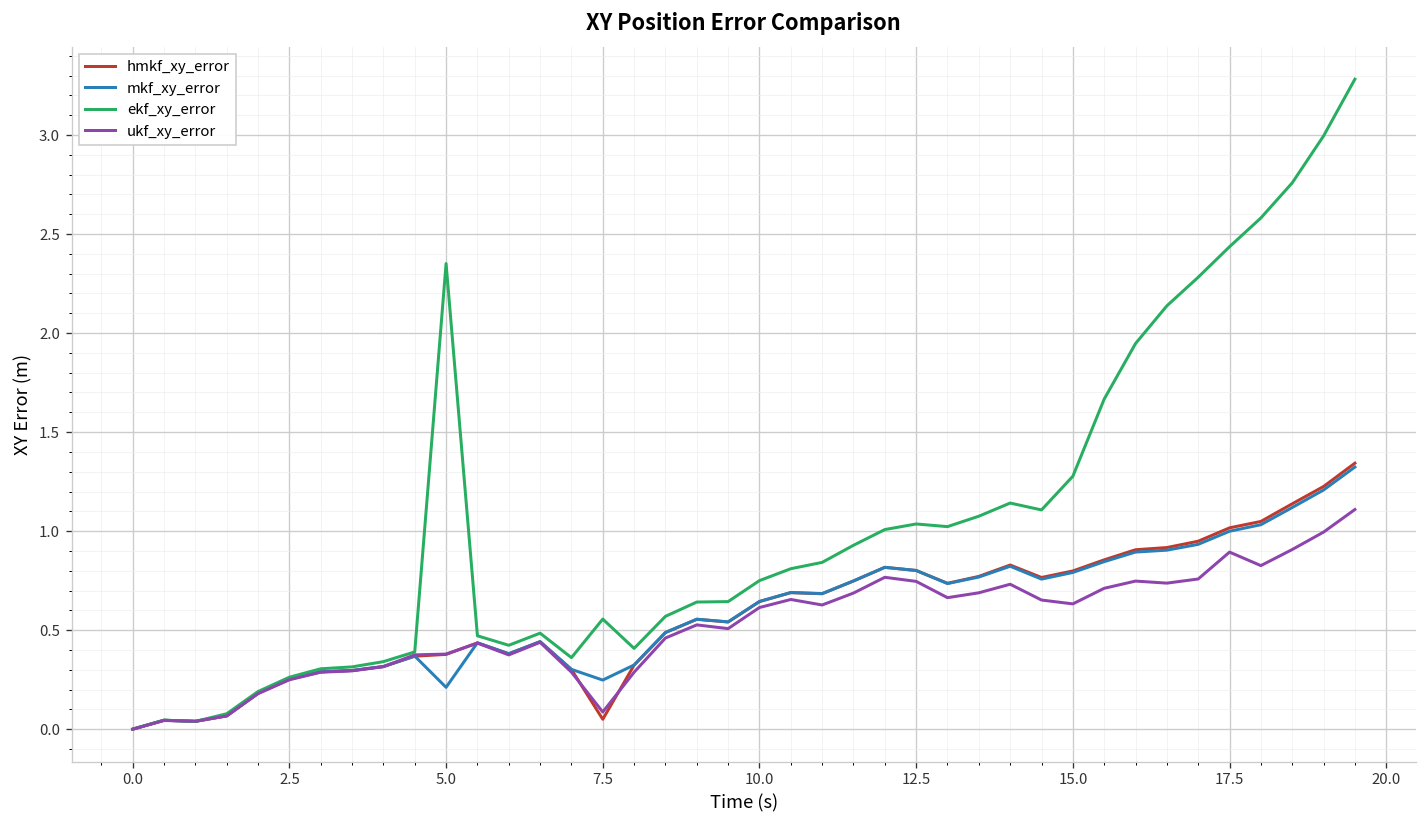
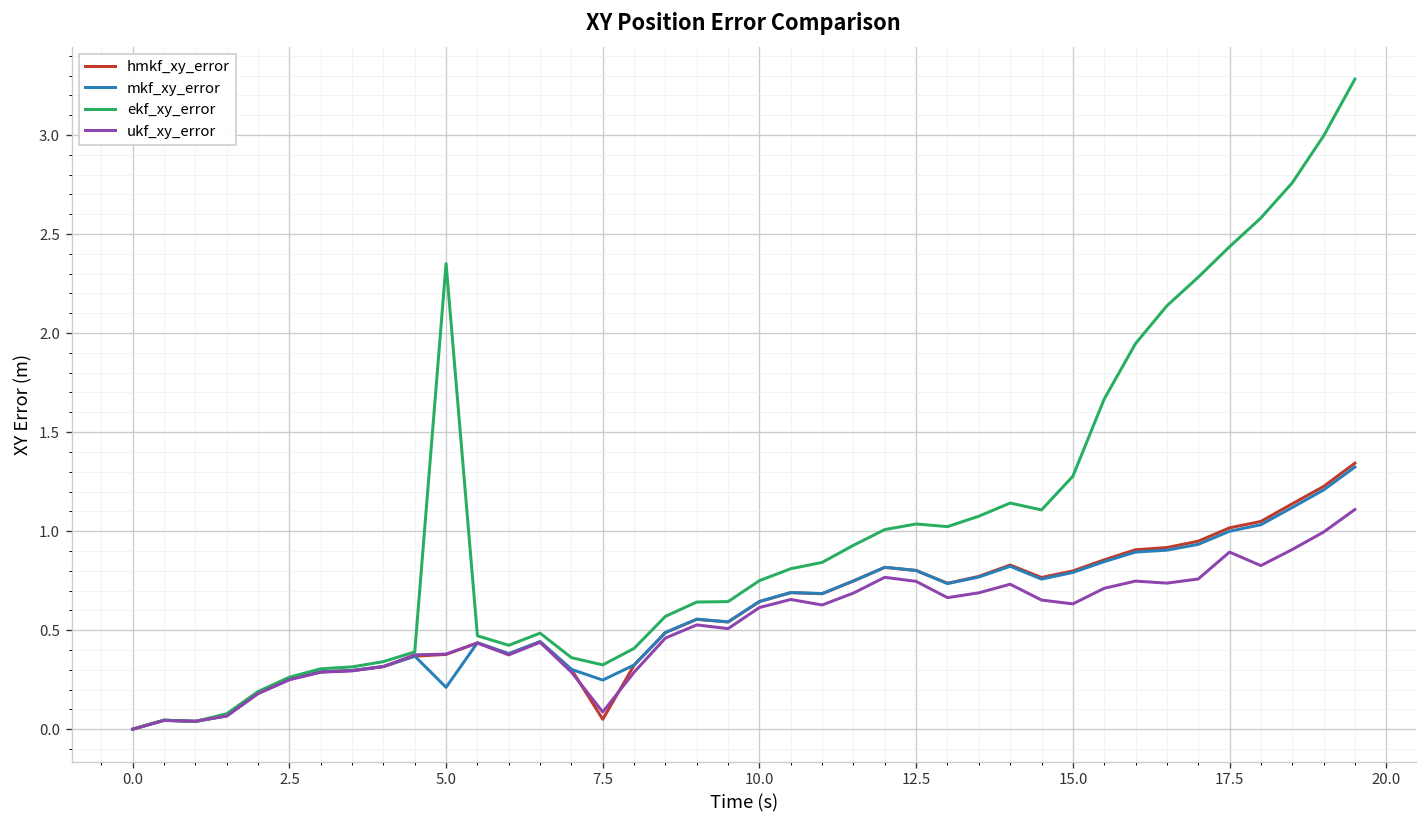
ekf_xy_error, 7.5: 0.56 -> 0.32
